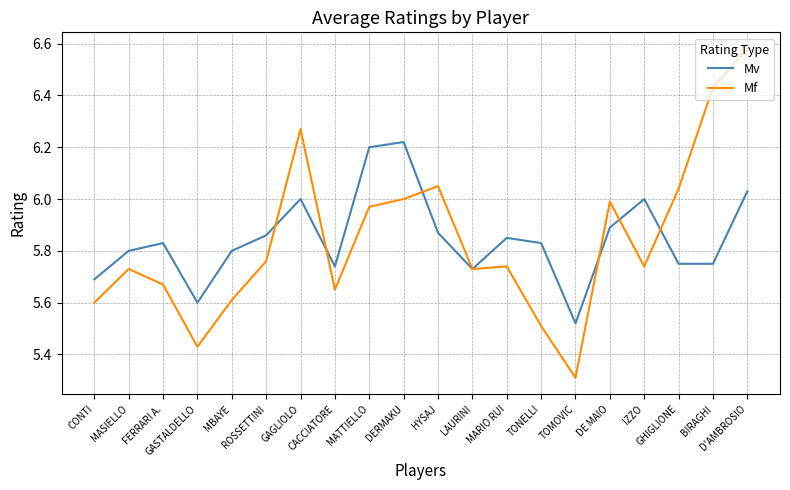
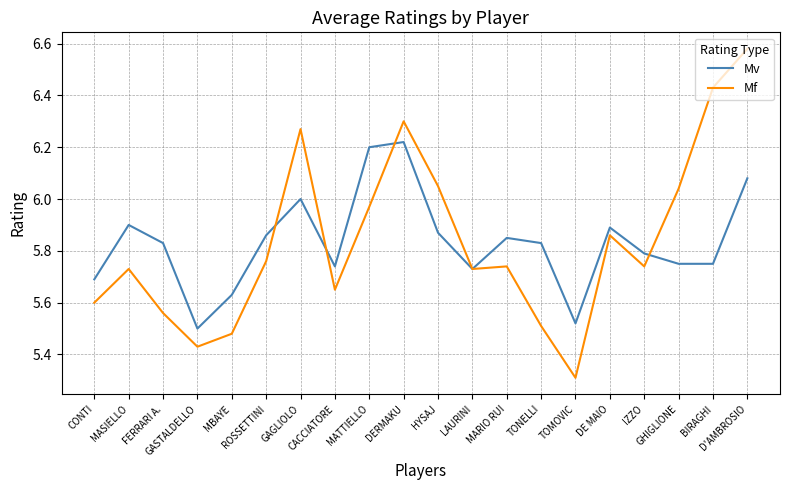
Mv, MASIELLO: 5.8 -> 5.9
Mf, FERRARI A.: 5.67 -> 5.56
Mv, GASTALDELLO: 5.6 -> 5.5
Mv, MBAYE: 5.80 -> 5.63
Mf, MBAYE: 5.61 -> 5.48
Mf, DERMAKU: 6.0 -> 6.3
Mf, DE MAIO: 5.99 -> 5.86
Mv, IZZO: 6.00 -> 5.79
Mv, D'AMBROSIO: 6.03 -> 6.08
